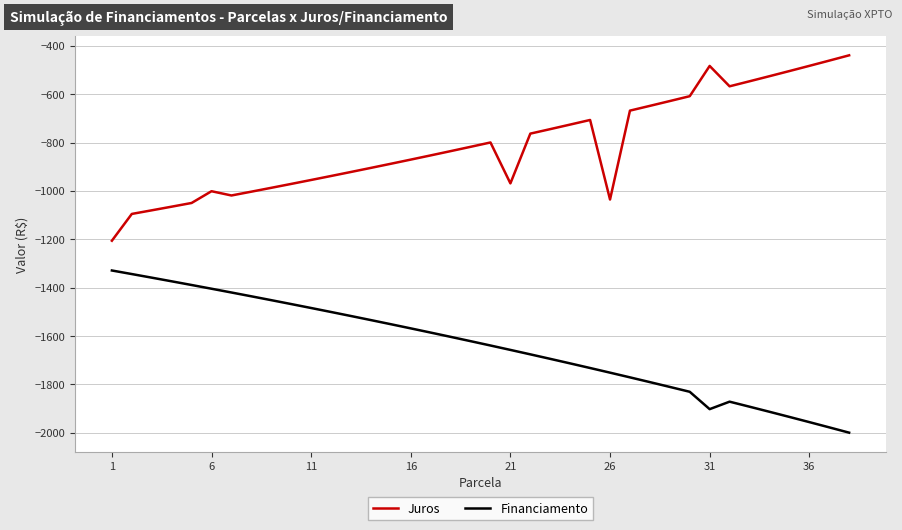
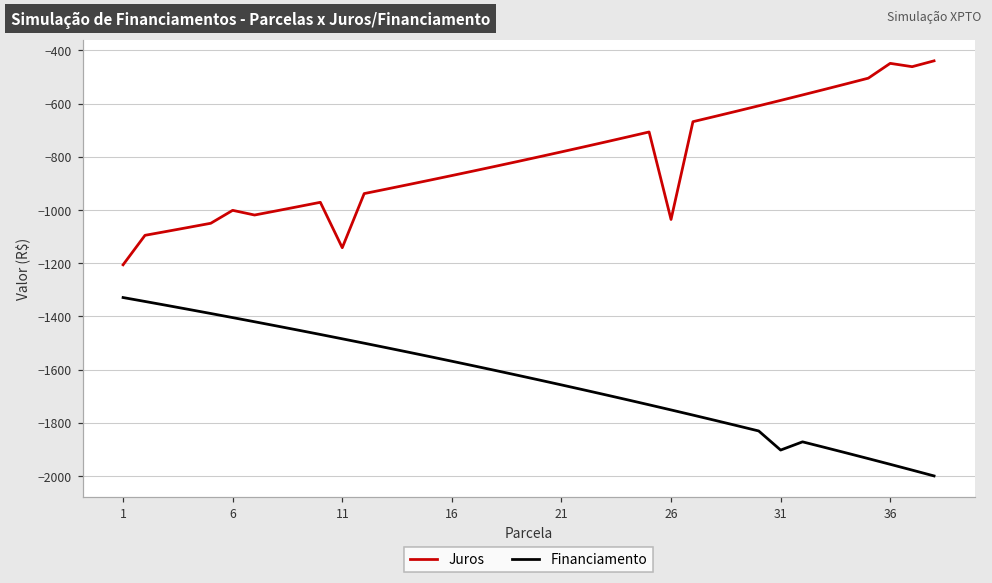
Juros, 11: -950 -> -1140
Juros, 21: -970 -> -780
Juros, 31: -480 -> -590
Juros, 36: -480 -> -450
